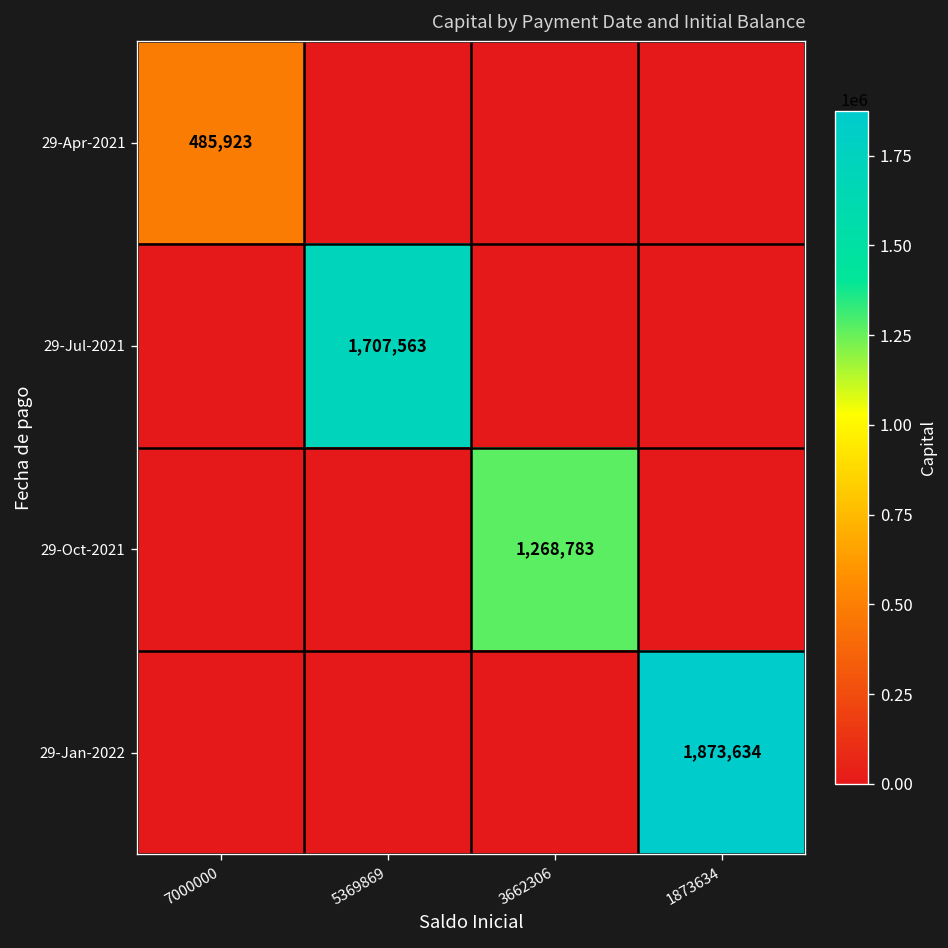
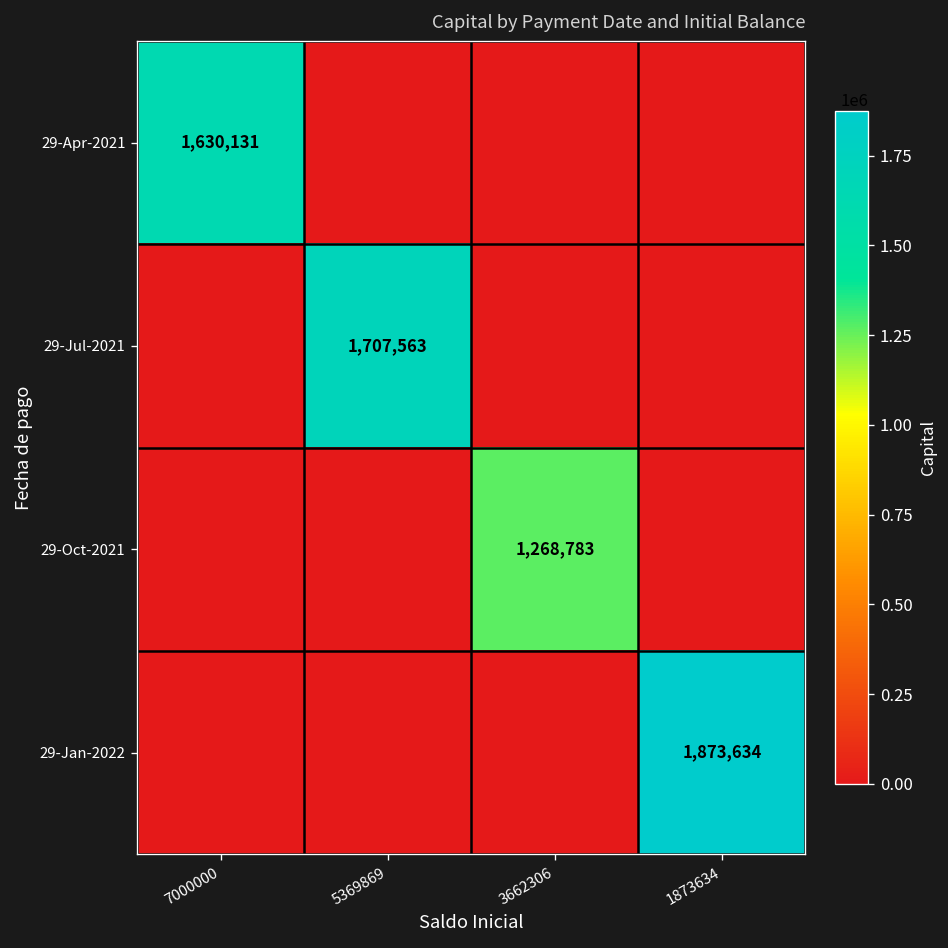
29-Apr-2021, 7000000: 485,923 -> 1,630,131
